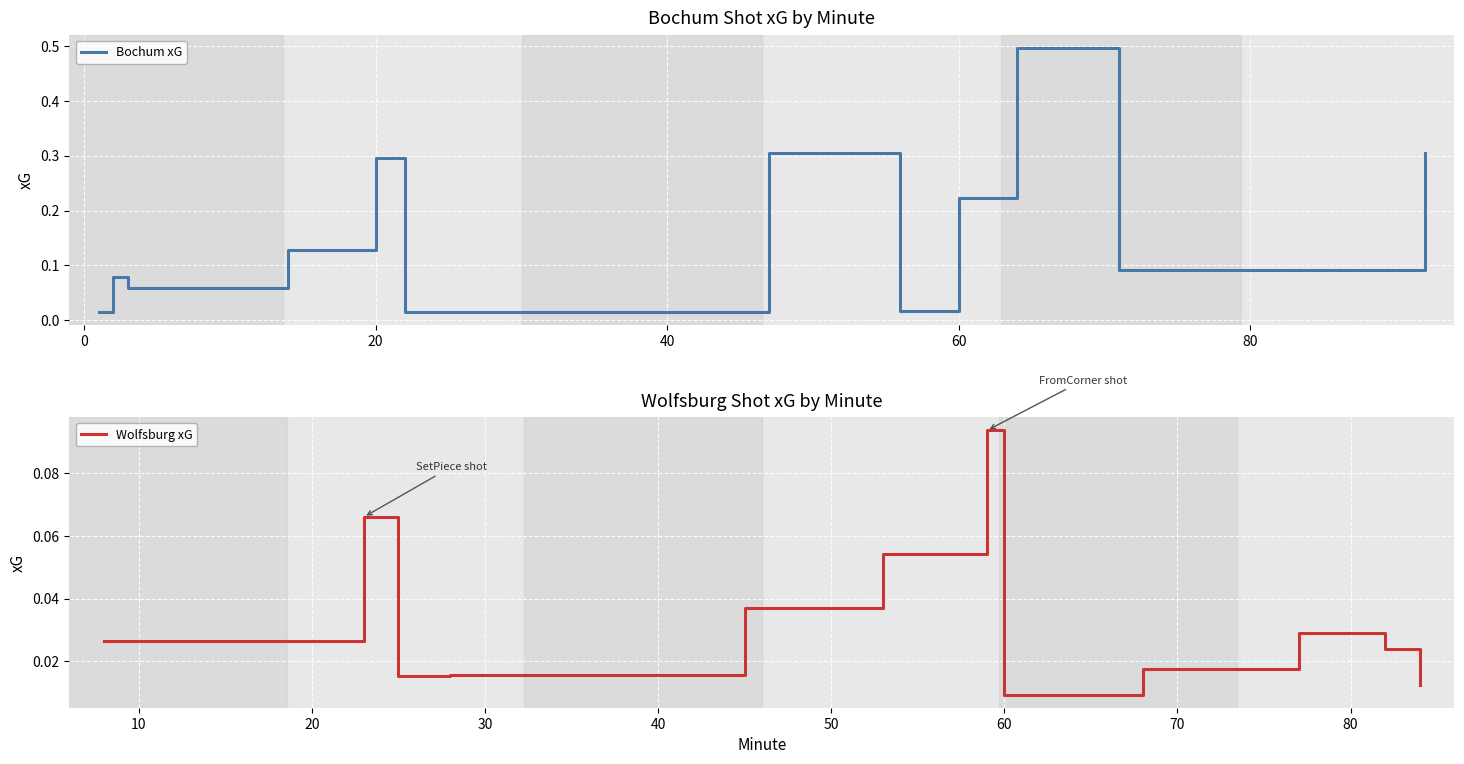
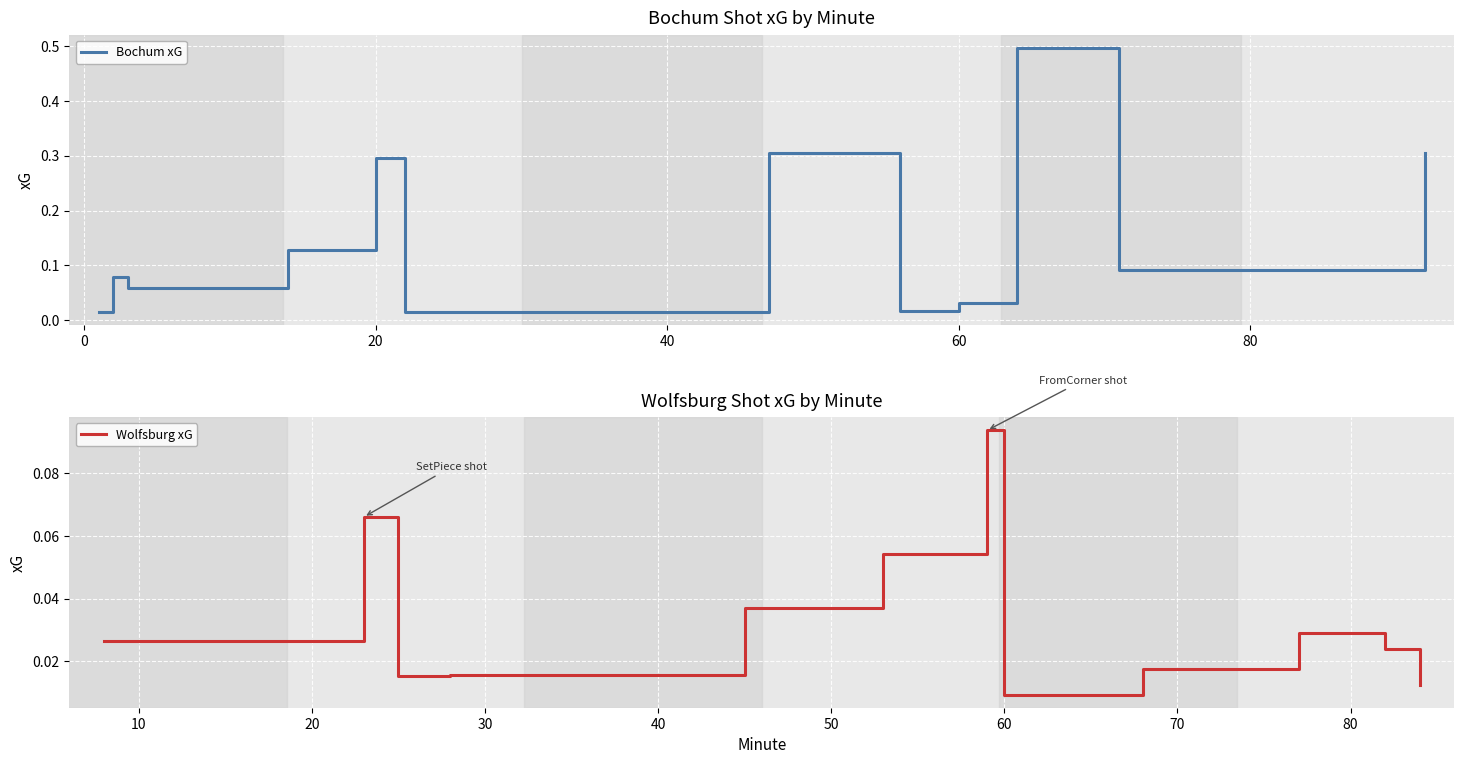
Bochum Shot xG by Minute, 60: 0.22 -> 0.03
